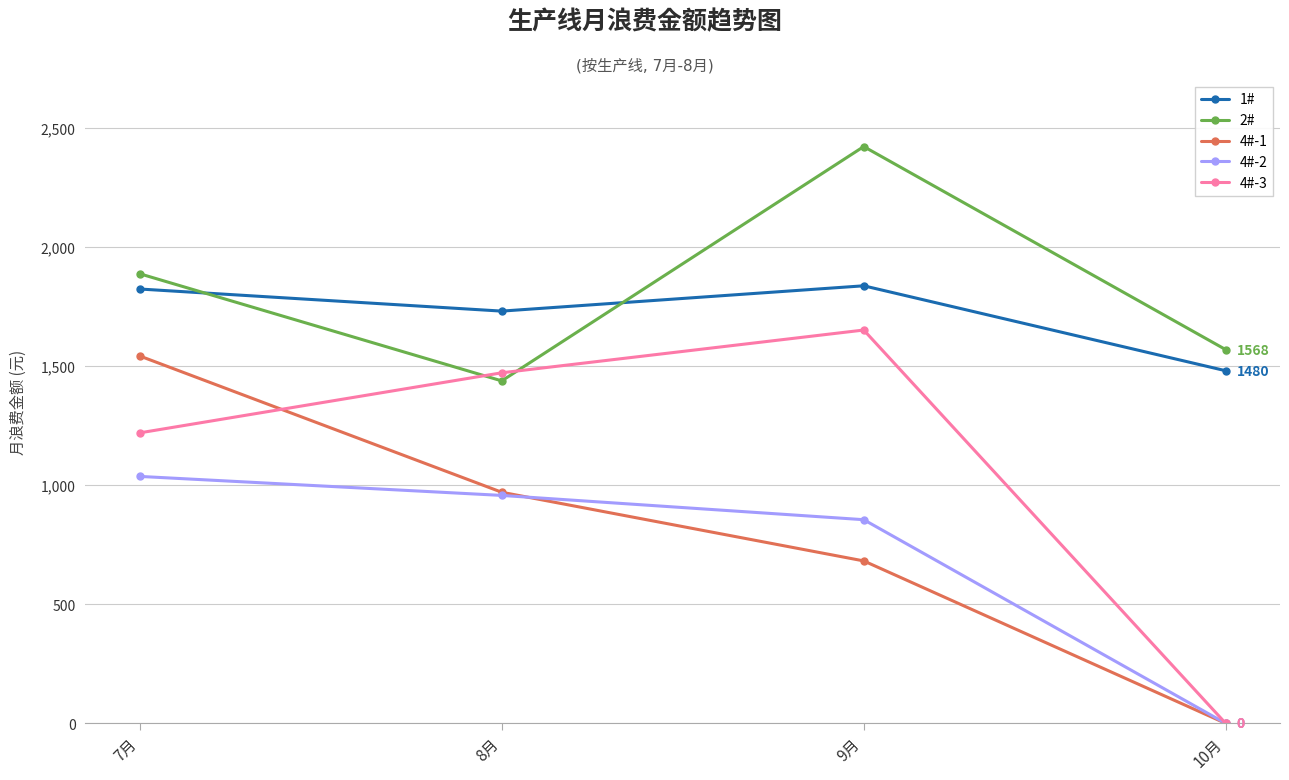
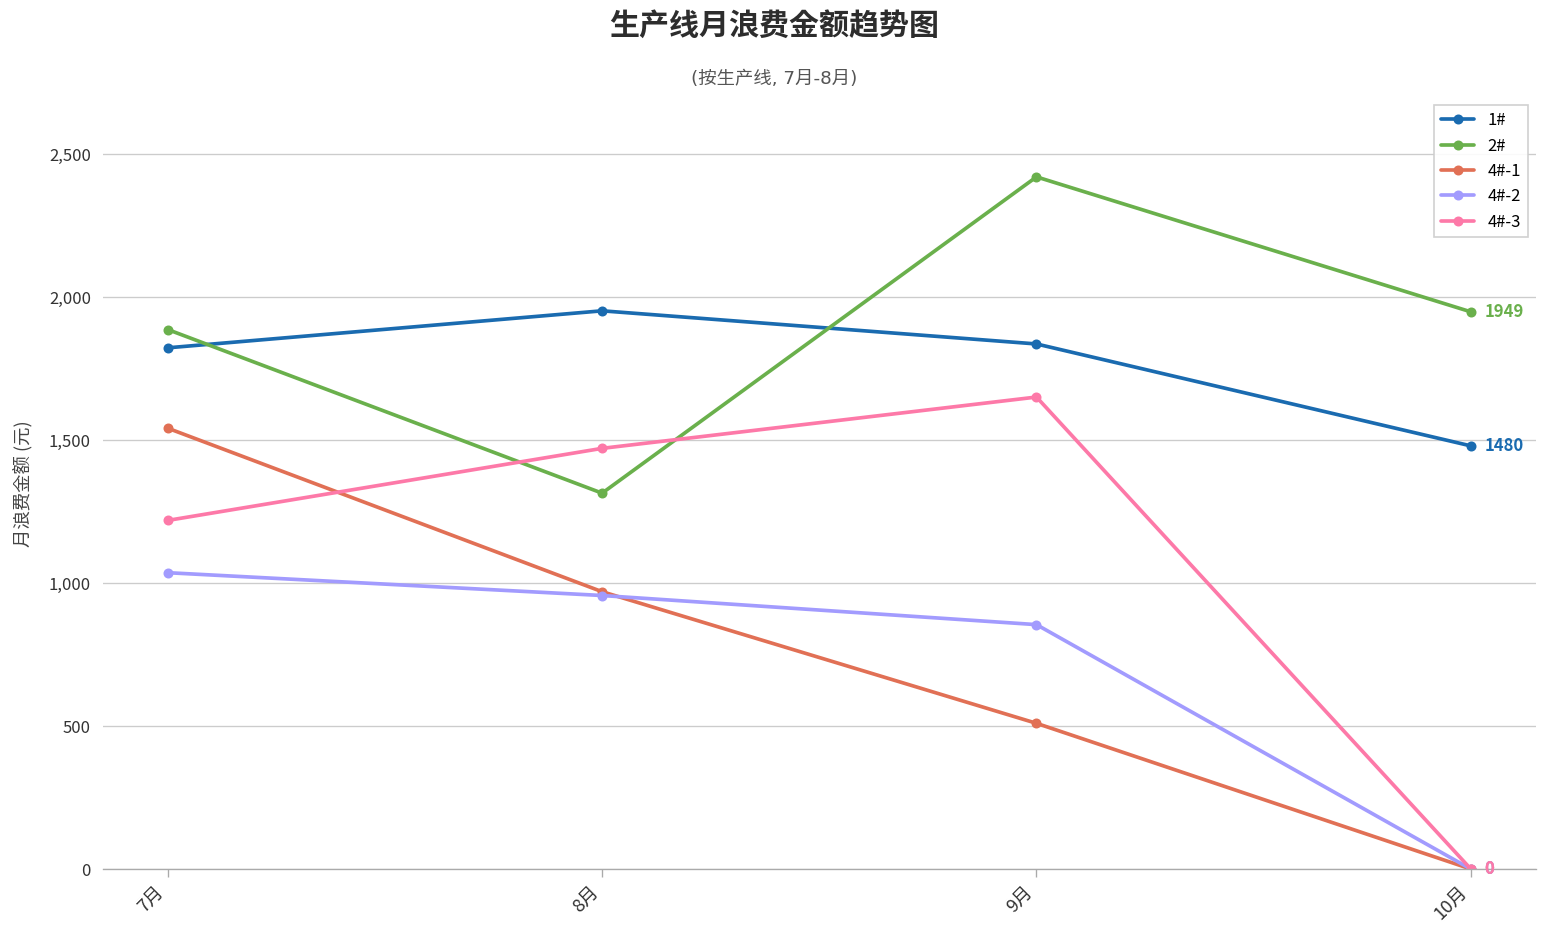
1#, 8月: 1,730 -> 1,950
2#, 8月: 1,440 -> 1,310
4#-1, 9月: 680 -> 510
2#, 10月: 1568 -> 1949
